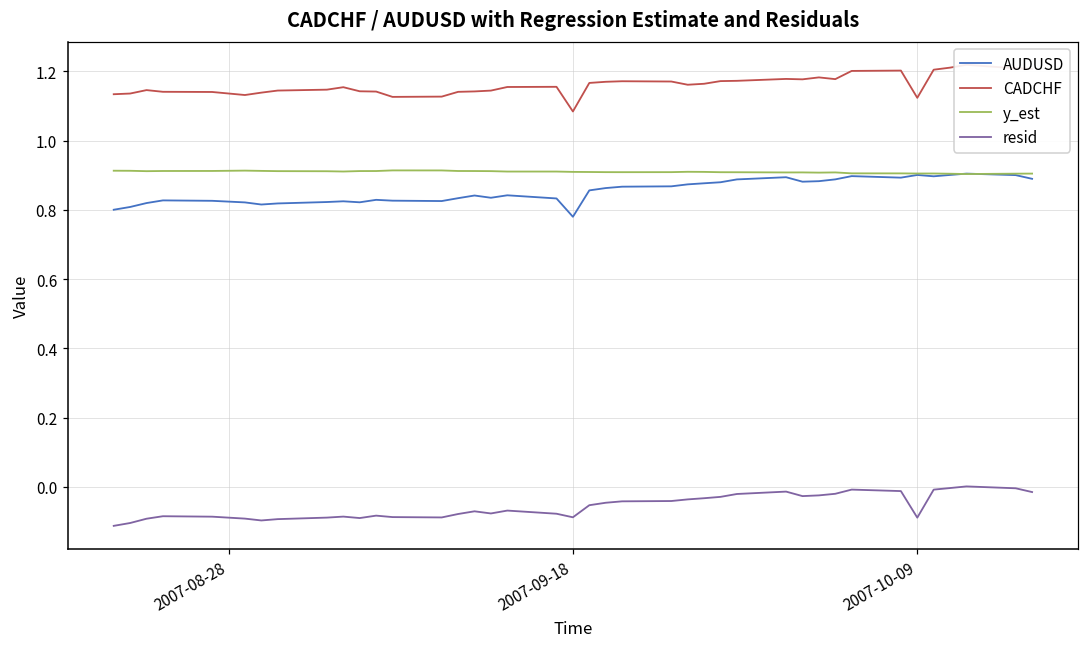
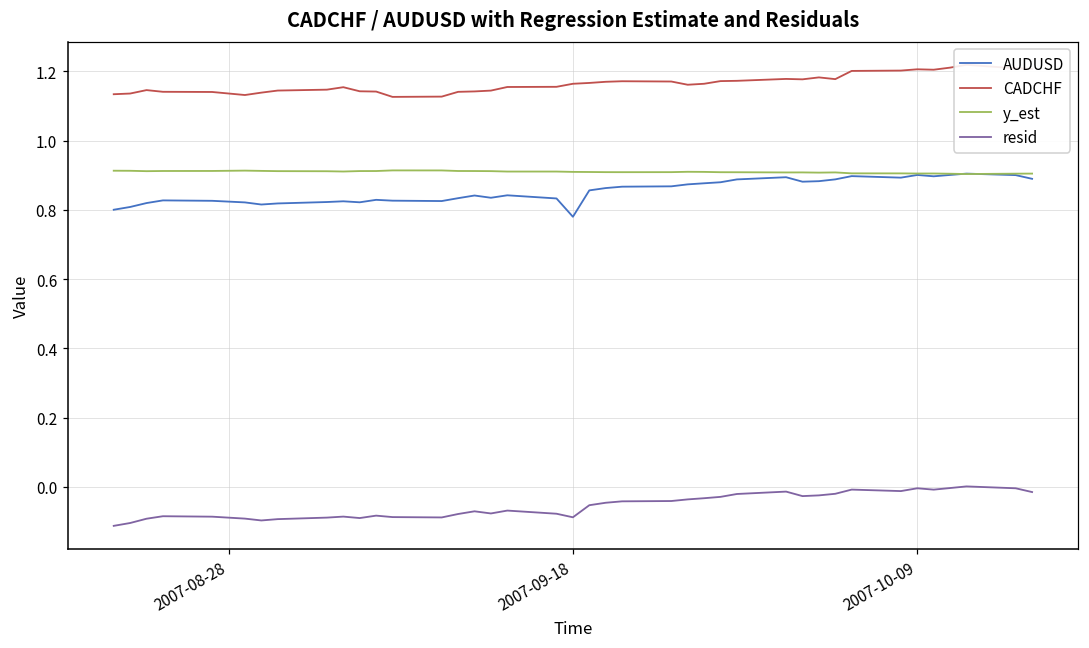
CADCHF, 2007-09-18: 1.08 -> 1.16
CADCHF, 2007-10-09: 1.12 -> 1.21
resid, 2007-10-09: -0.09 -> 0.00
